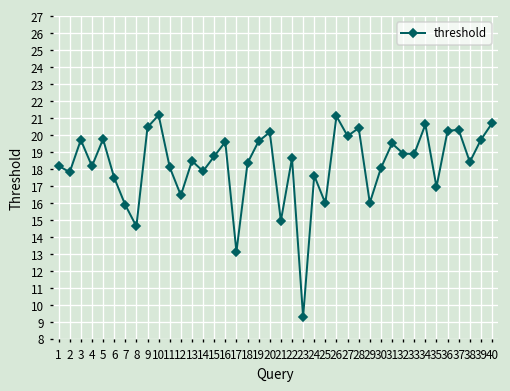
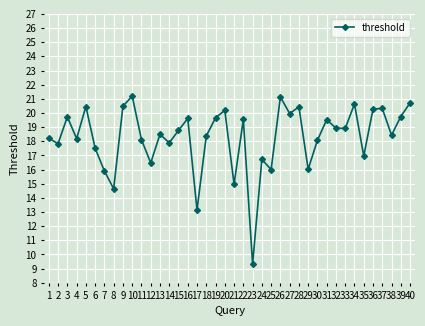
5: 19.8 -> 20.5
22: 18.7 -> 19.5
24: 17.6 -> 16.7
